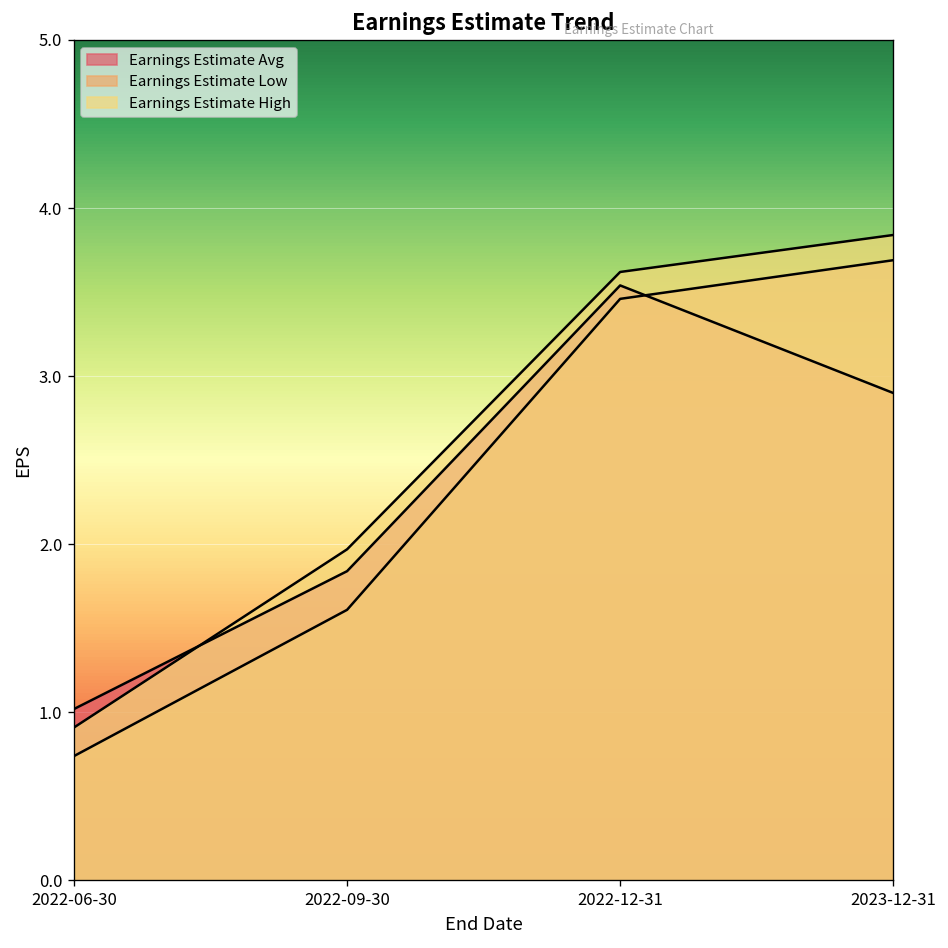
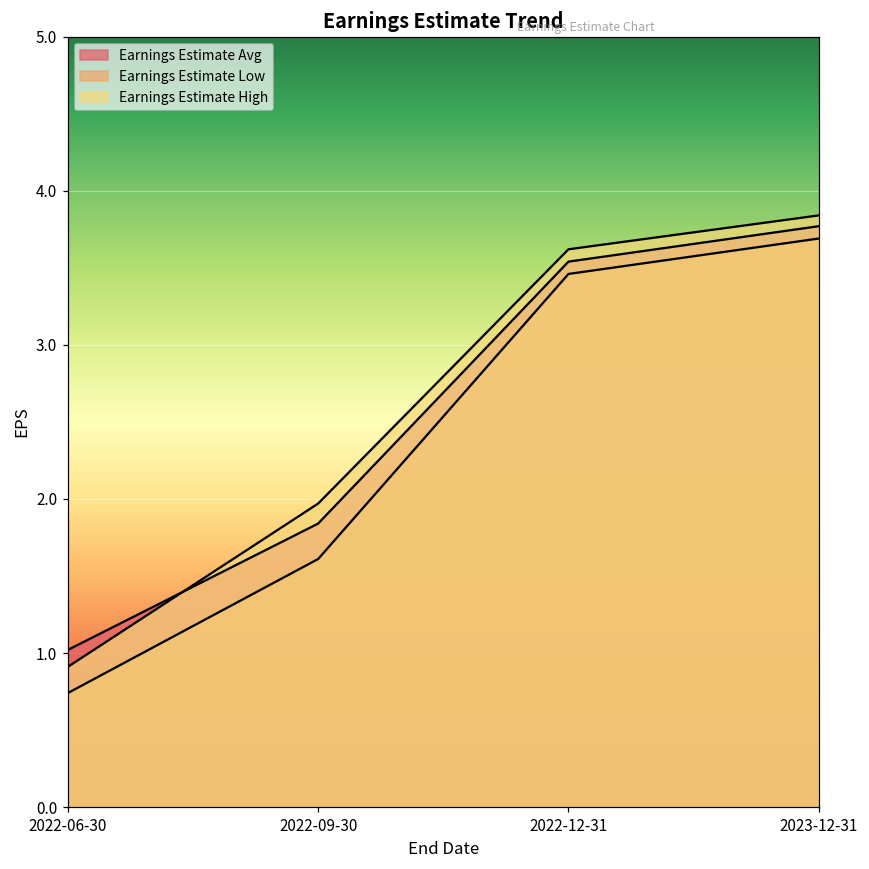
Earnings Estimate Avg, 2023-12-31: 2.90 -> 3.77
